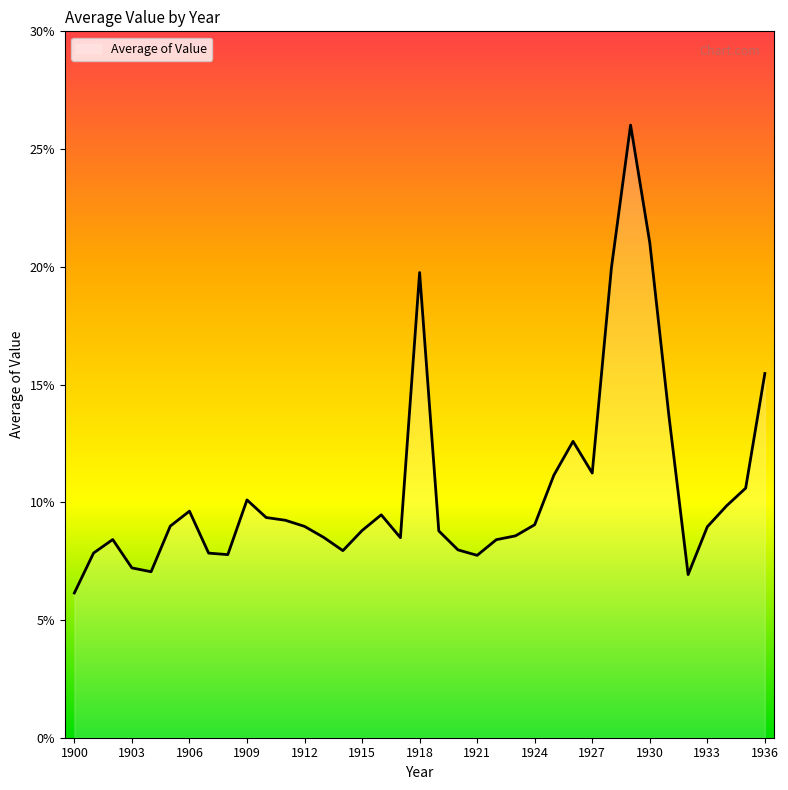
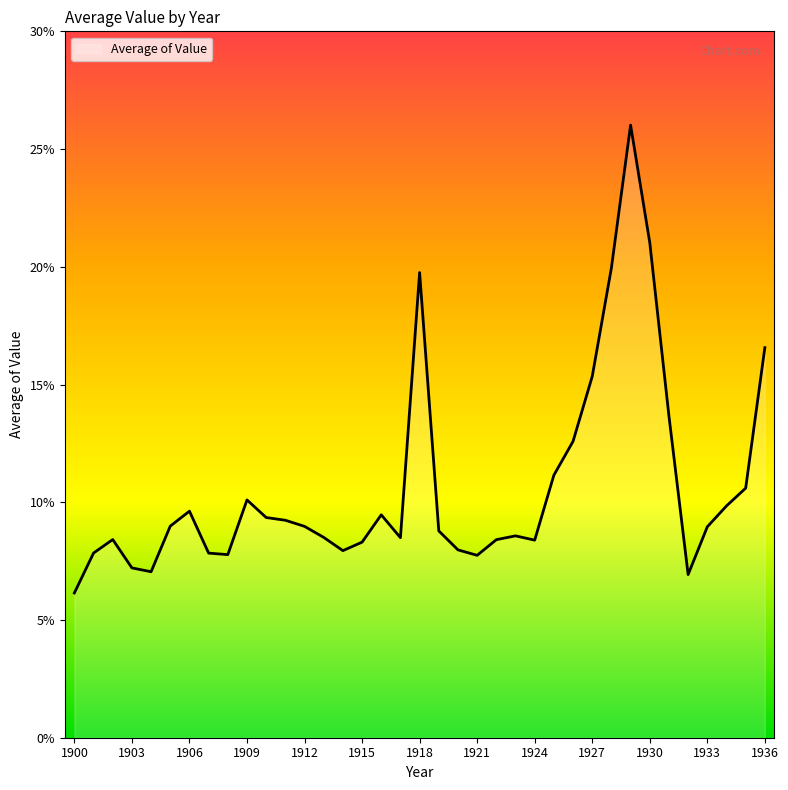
1915: 8.8% -> 8.3%
1924: 9.0% -> 8.4%
1927: 11.2% -> 15.3%
1936: 15.5% -> 16.6%
